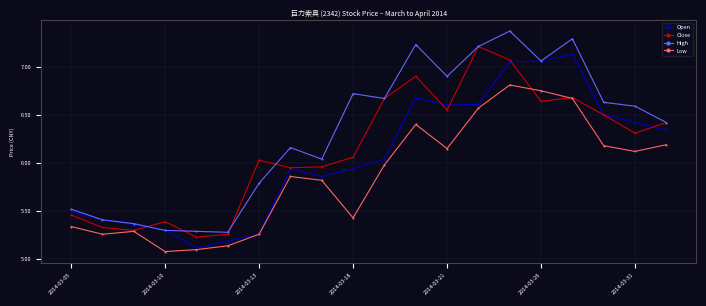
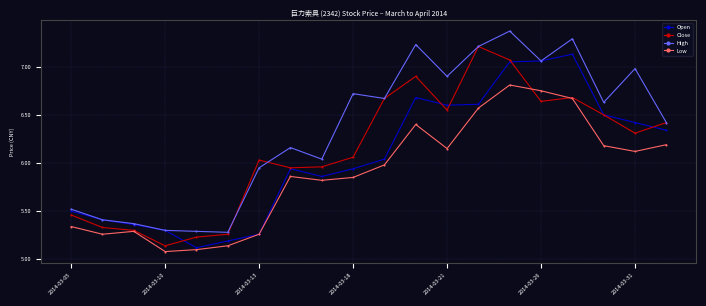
Close, 2014-03-10: 5.4 -> 5.1
High, 2014-03-13: 5.8 -> 6.0
Low, 2014-03-18: 5.4 -> 5.9
High, 2014-03-31: 6.6 -> 7.0
